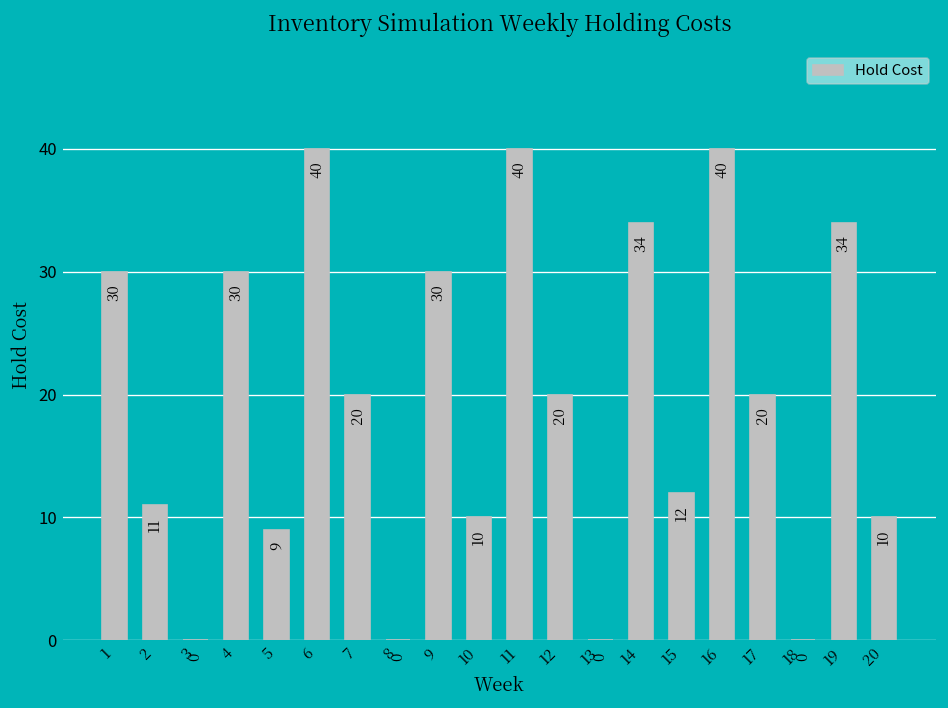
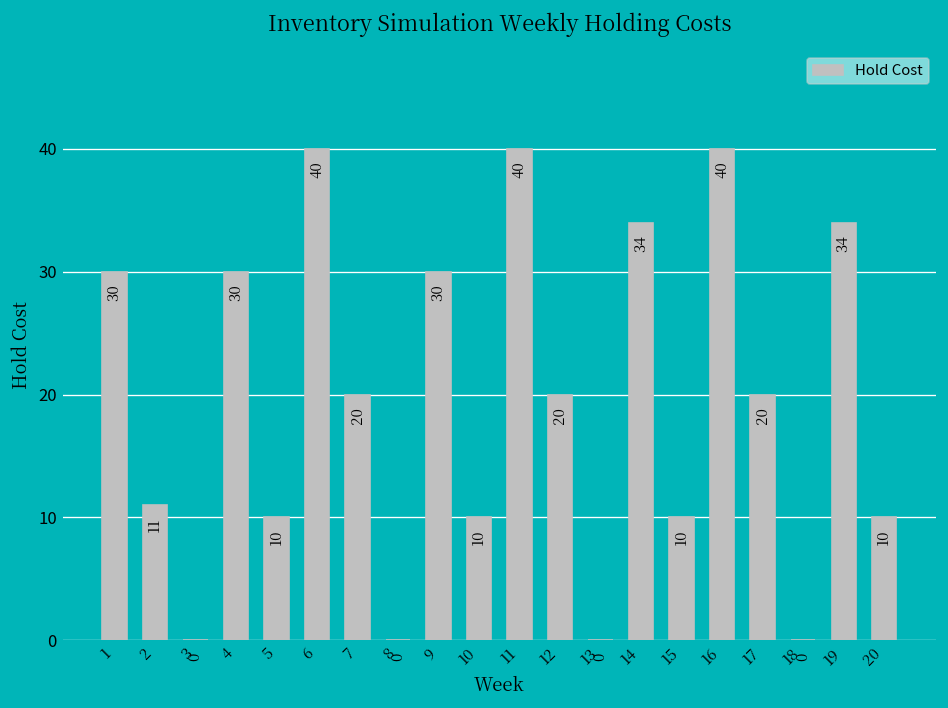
5: 9 -> 10
15: 12 -> 10
